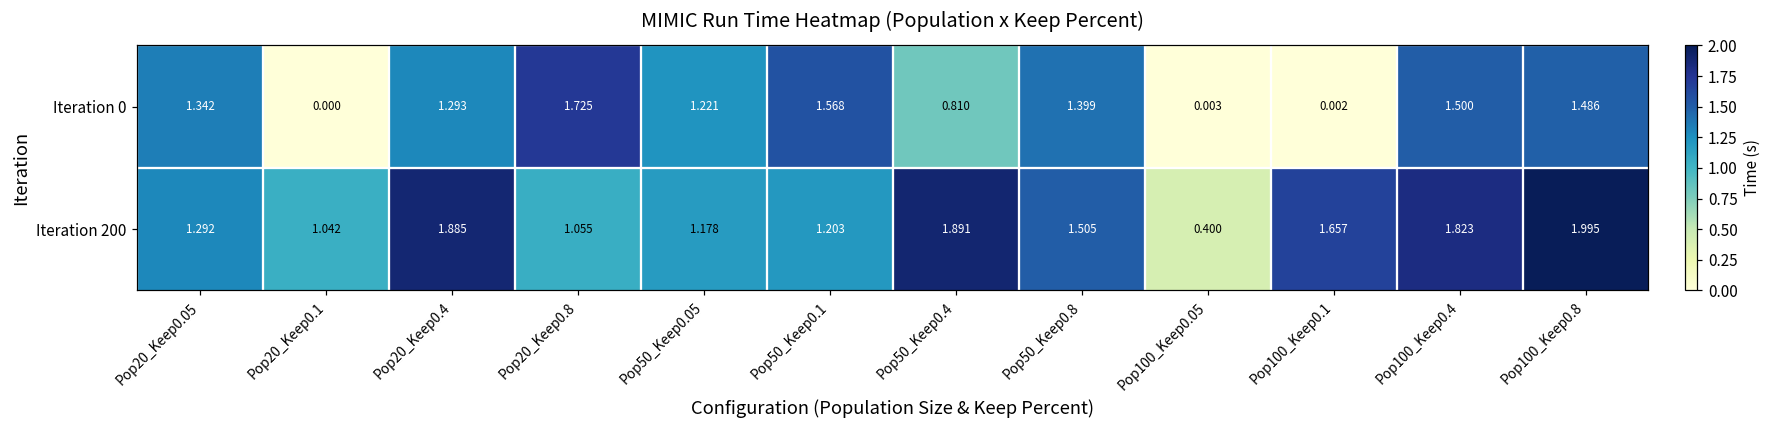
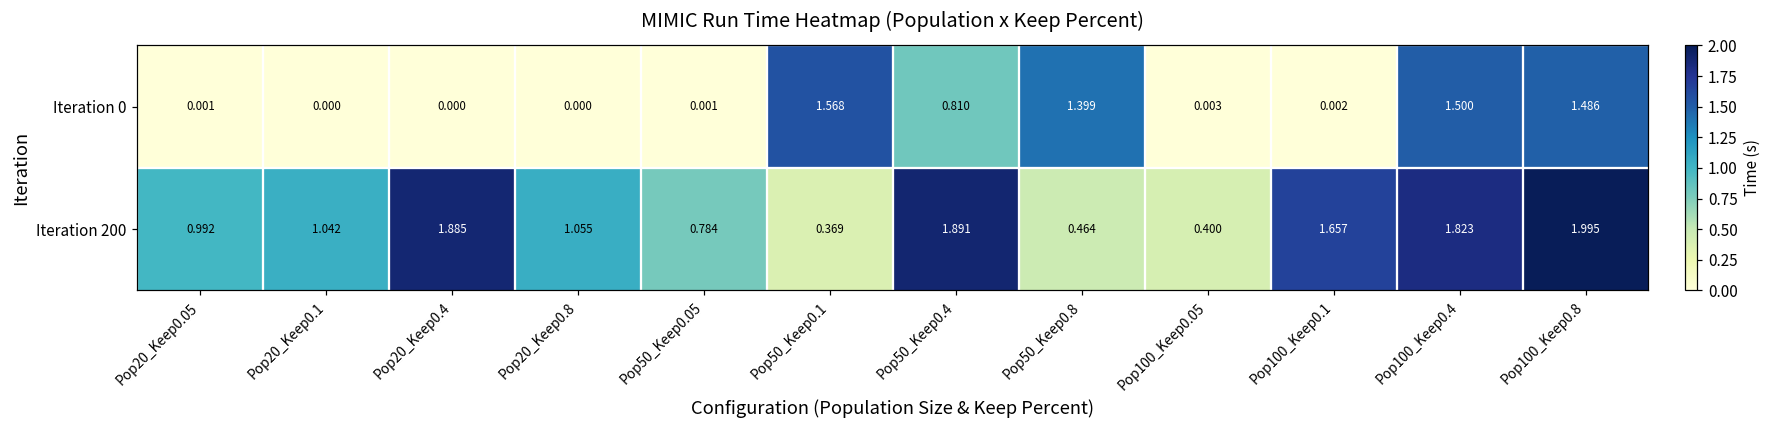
Iteration 0, Pop20_Keep0.05: 1.342 -> 0.001
Iteration 0, Pop20_Keep0.4: 1.293 -> 0.000
Iteration 0, Pop20_Keep0.8: 1.725 -> 0.000
Iteration 0, Pop50_Keep0.05: 1.221 -> 0.001
Iteration 200, Pop20_Keep0.05: 1.292 -> 0.992
Iteration 200, Pop50_Keep0.05: 1.178 -> 0.784
Iteration 200, Pop50_Keep0.1: 1.203 -> 0.369
Iteration 200, Pop50_Keep0.8: 1.505 -> 0.464
